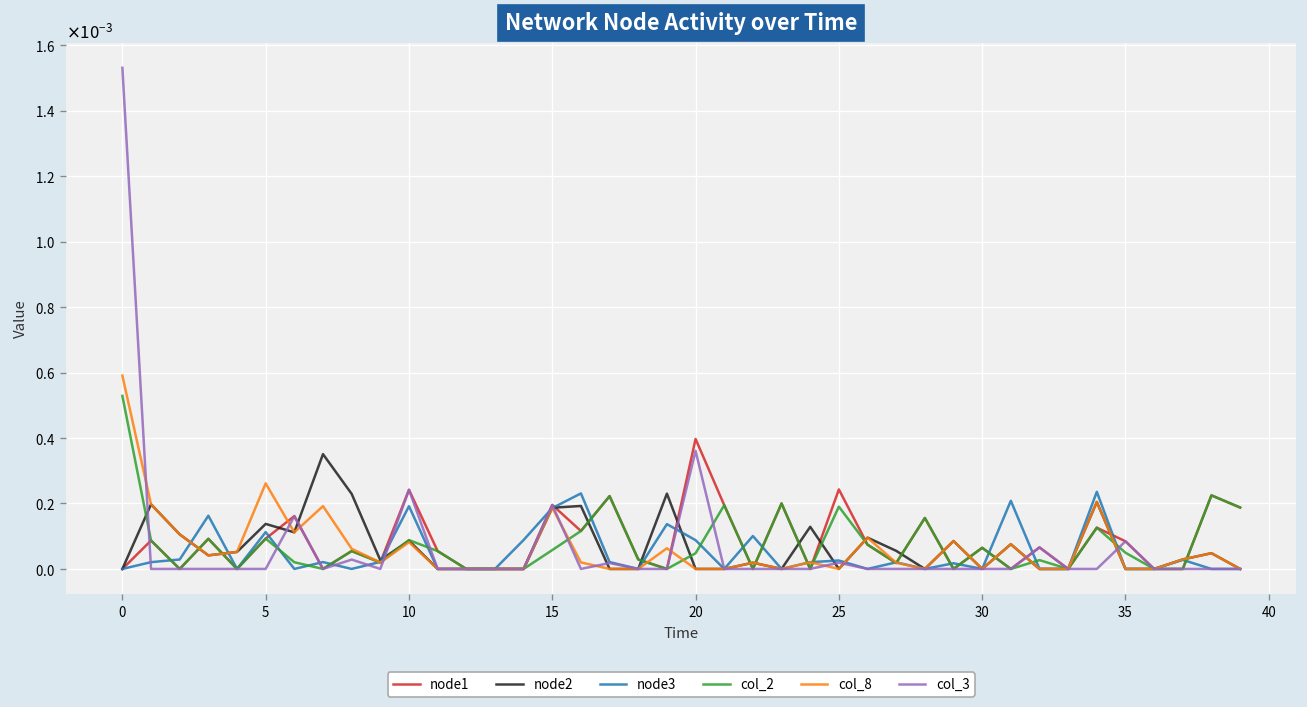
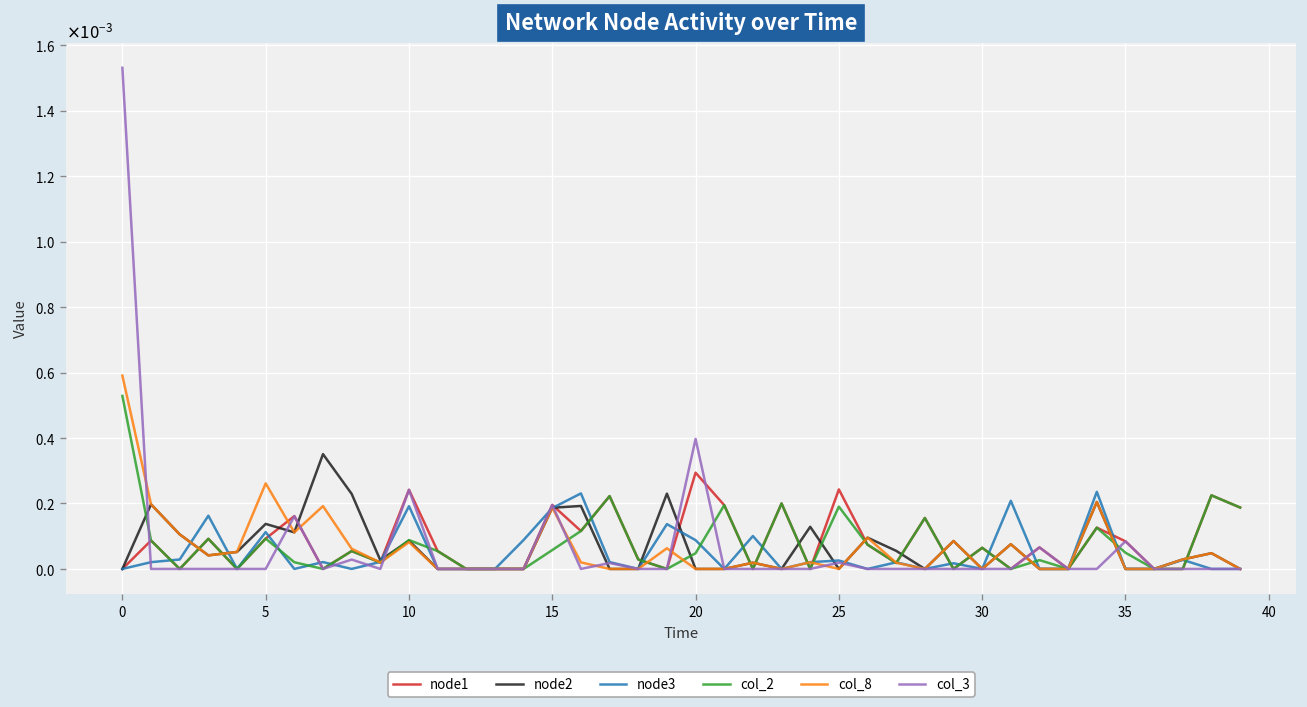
node1, 20: 0.00040 -> 0.00029
col_3, 20: 0.00036 -> 0.00040
